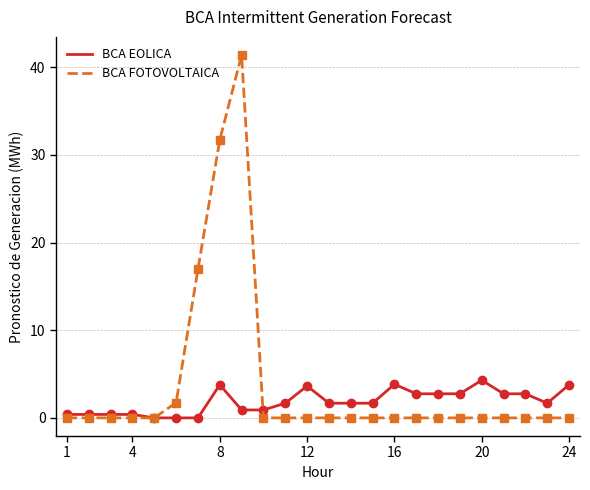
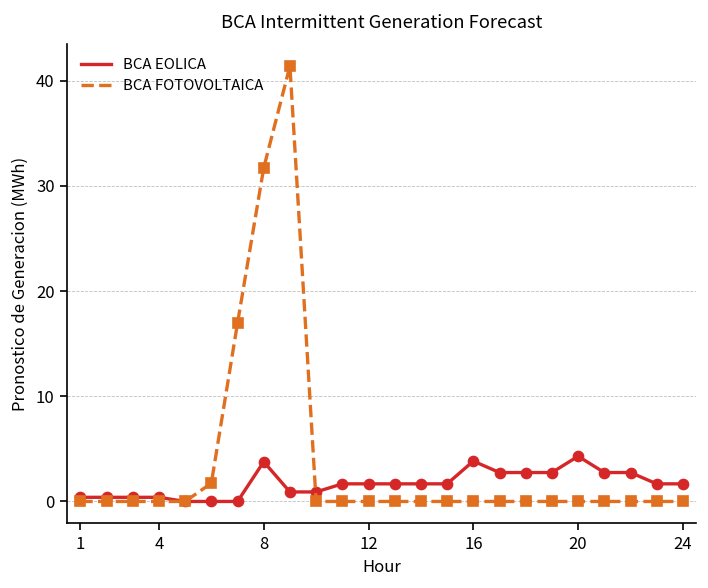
BCA EOLICA, 12: 4 -> 2
BCA EOLICA, 24: 4 -> 2
